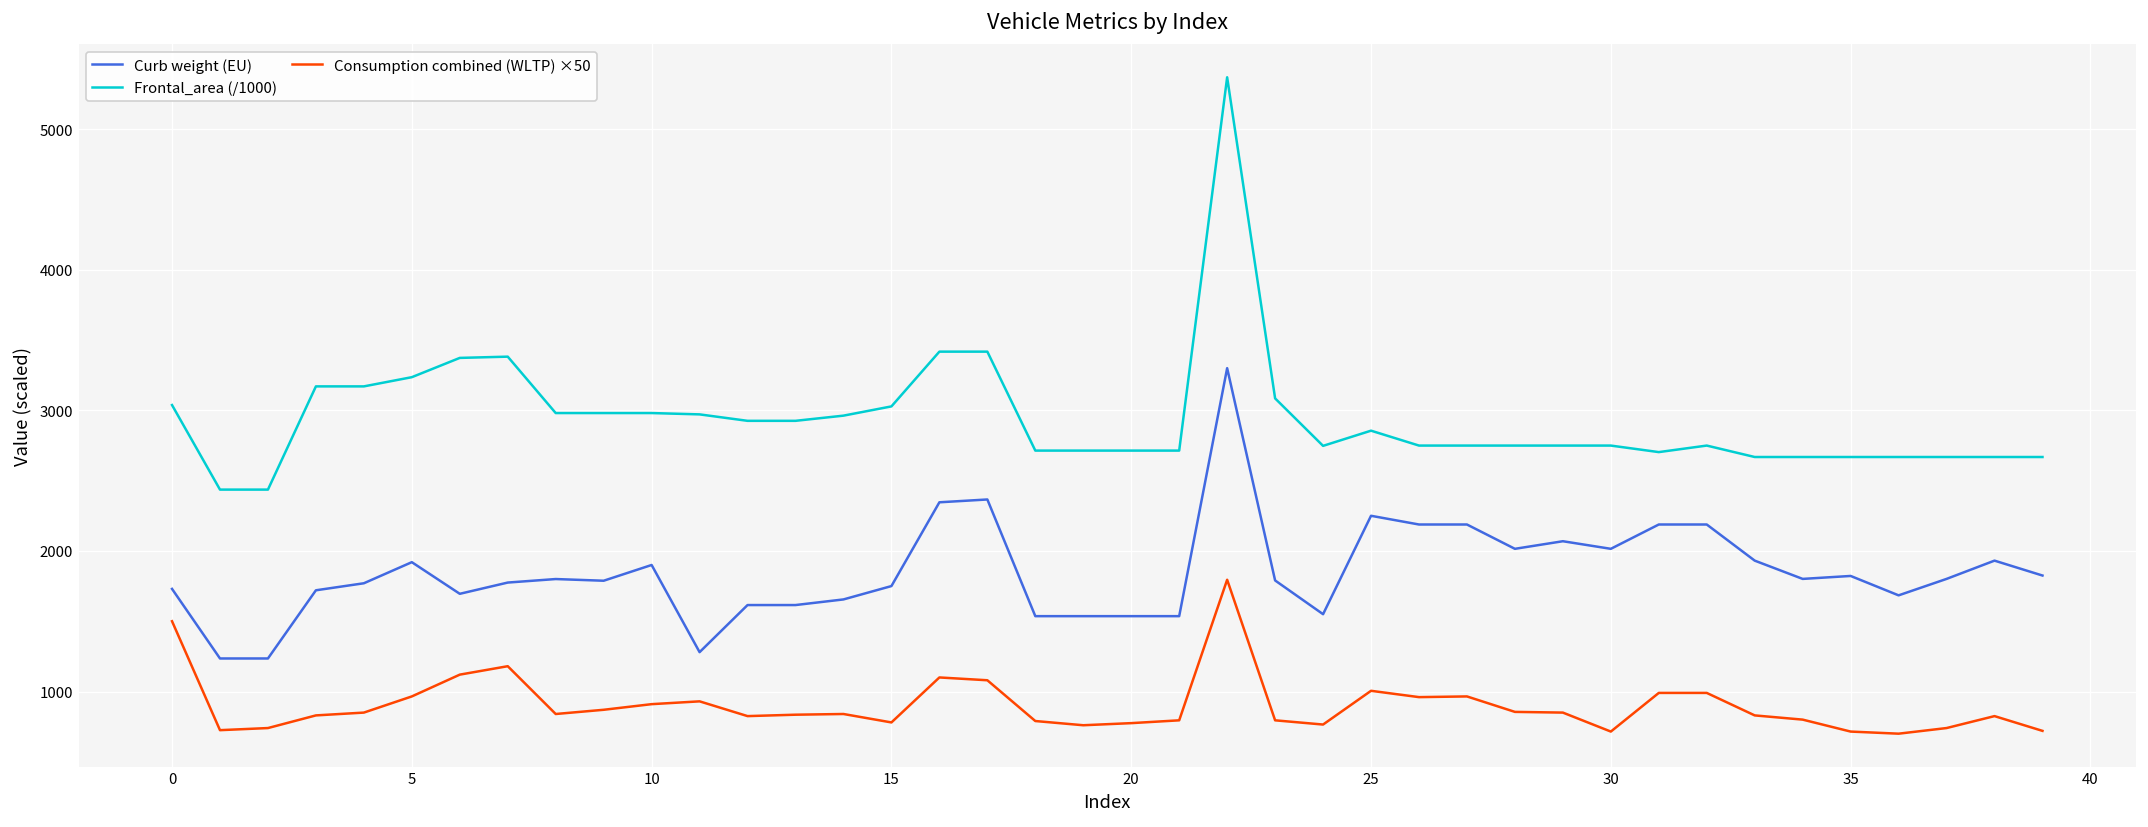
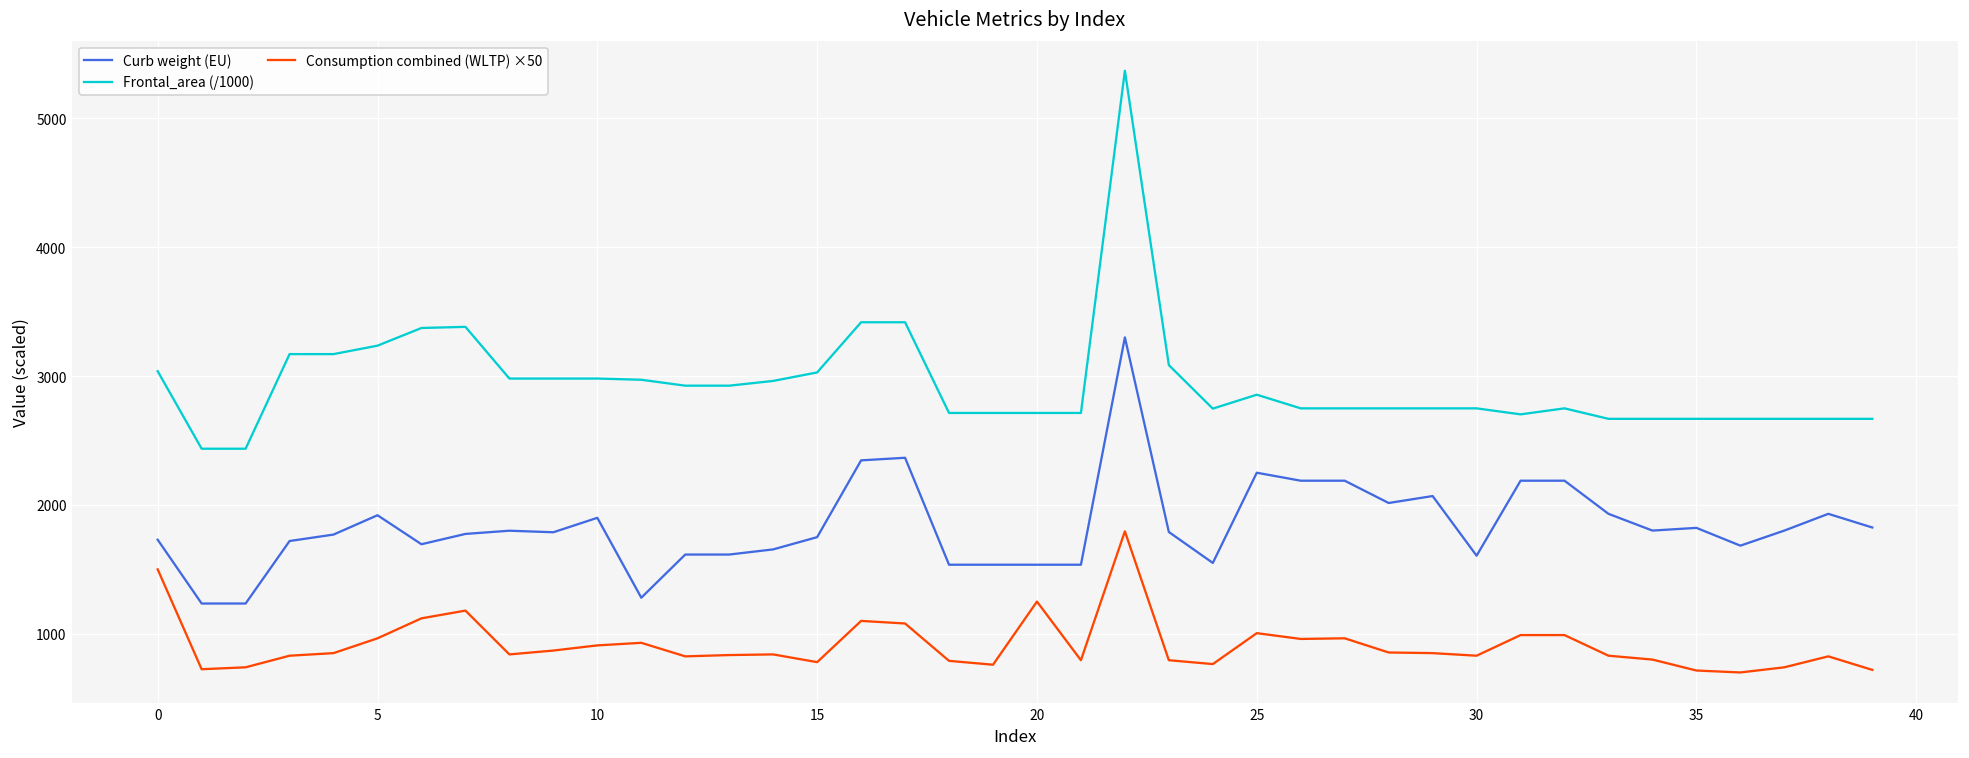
Consumption combined (WLTP) ×50, 20: 780 -> 1250
Curb weight (EU), 30: 2020 -> 1610
Consumption combined (WLTP) ×50, 30: 720 -> 830
